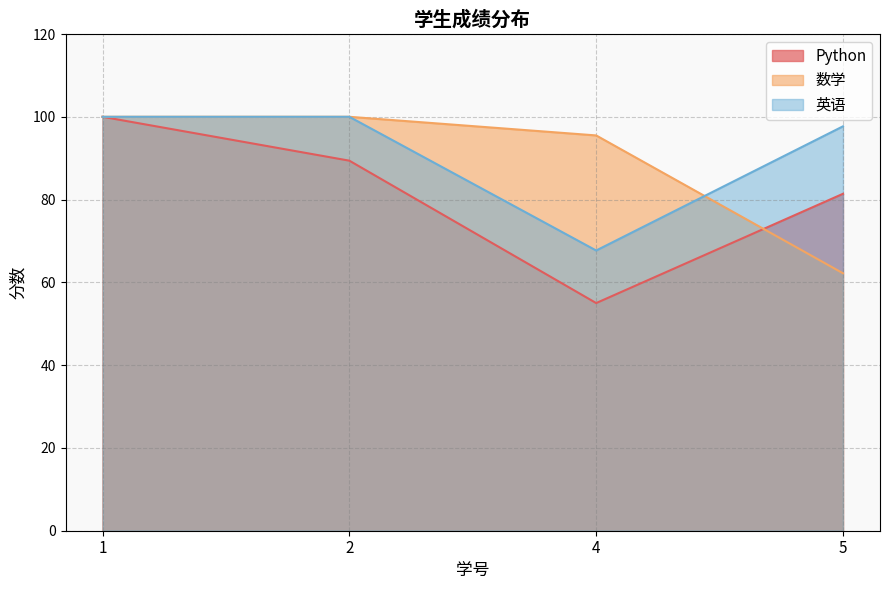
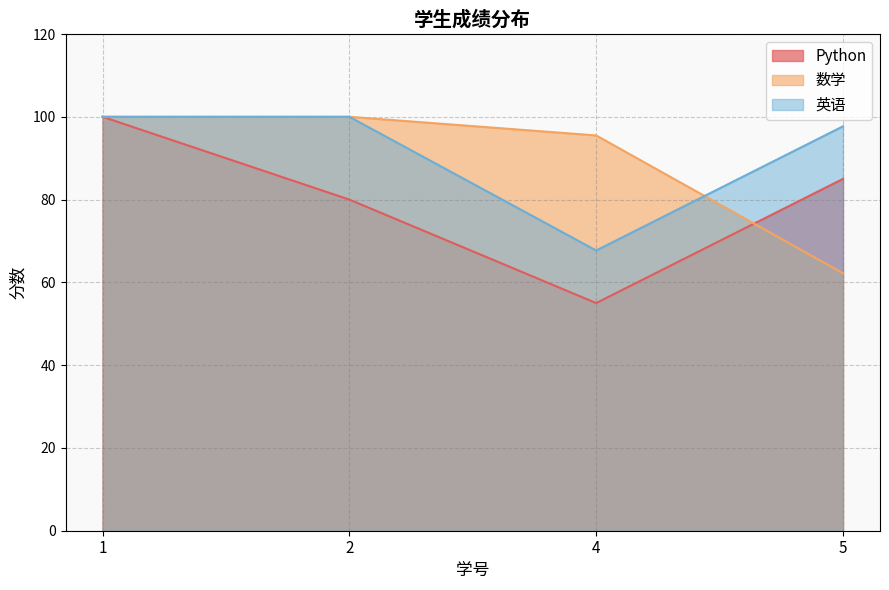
Python, 2: 89 -> 80
Python, 5: 81 -> 85
